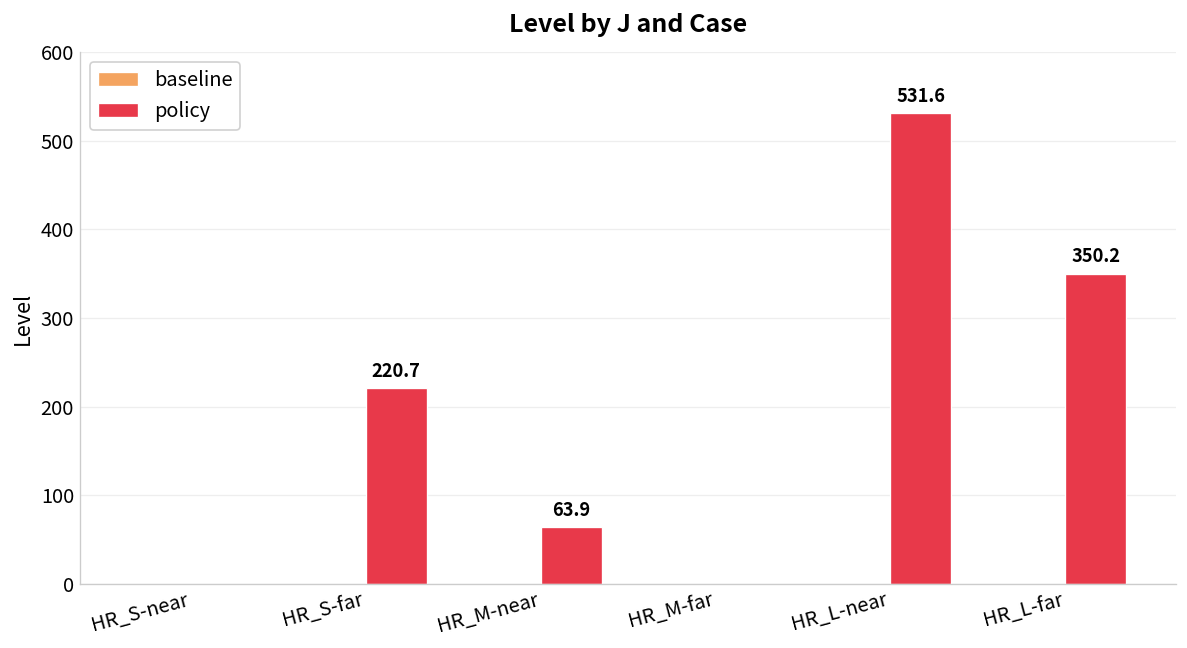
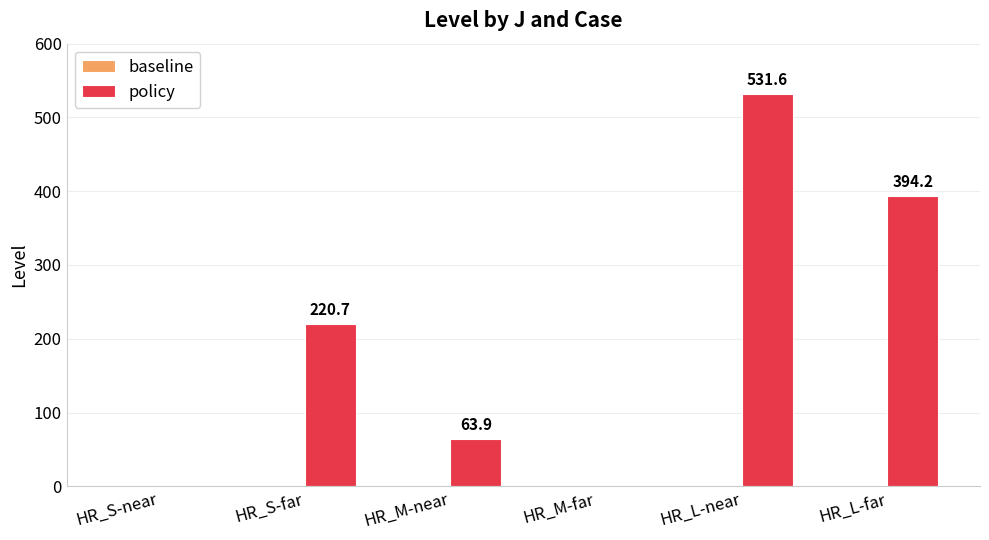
policy, HR_L-far: 350.2 -> 394.2
